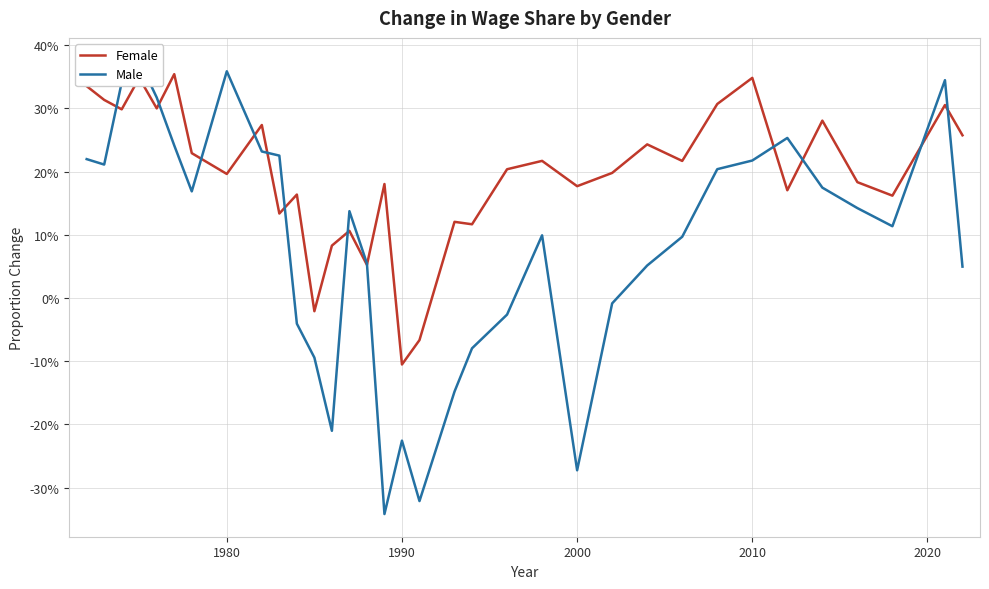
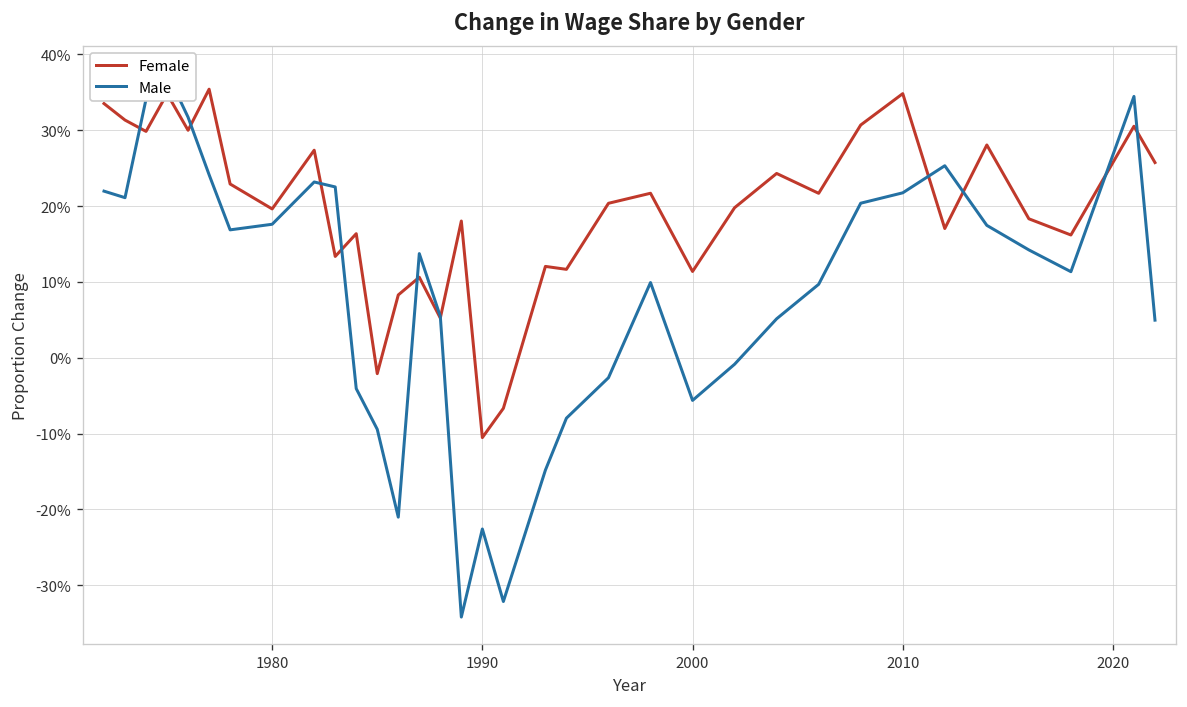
Male, 1980: 36% -> 18%
Female, 2000: 18% -> 11%
Male, 2000: -27% -> -6%
